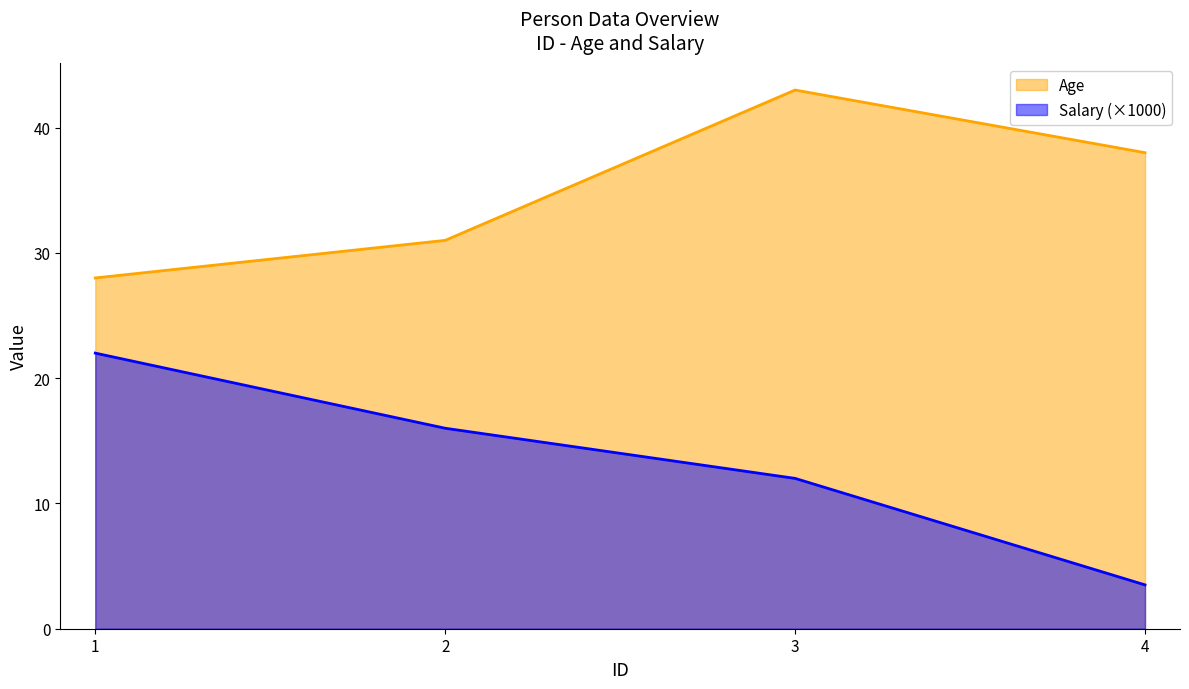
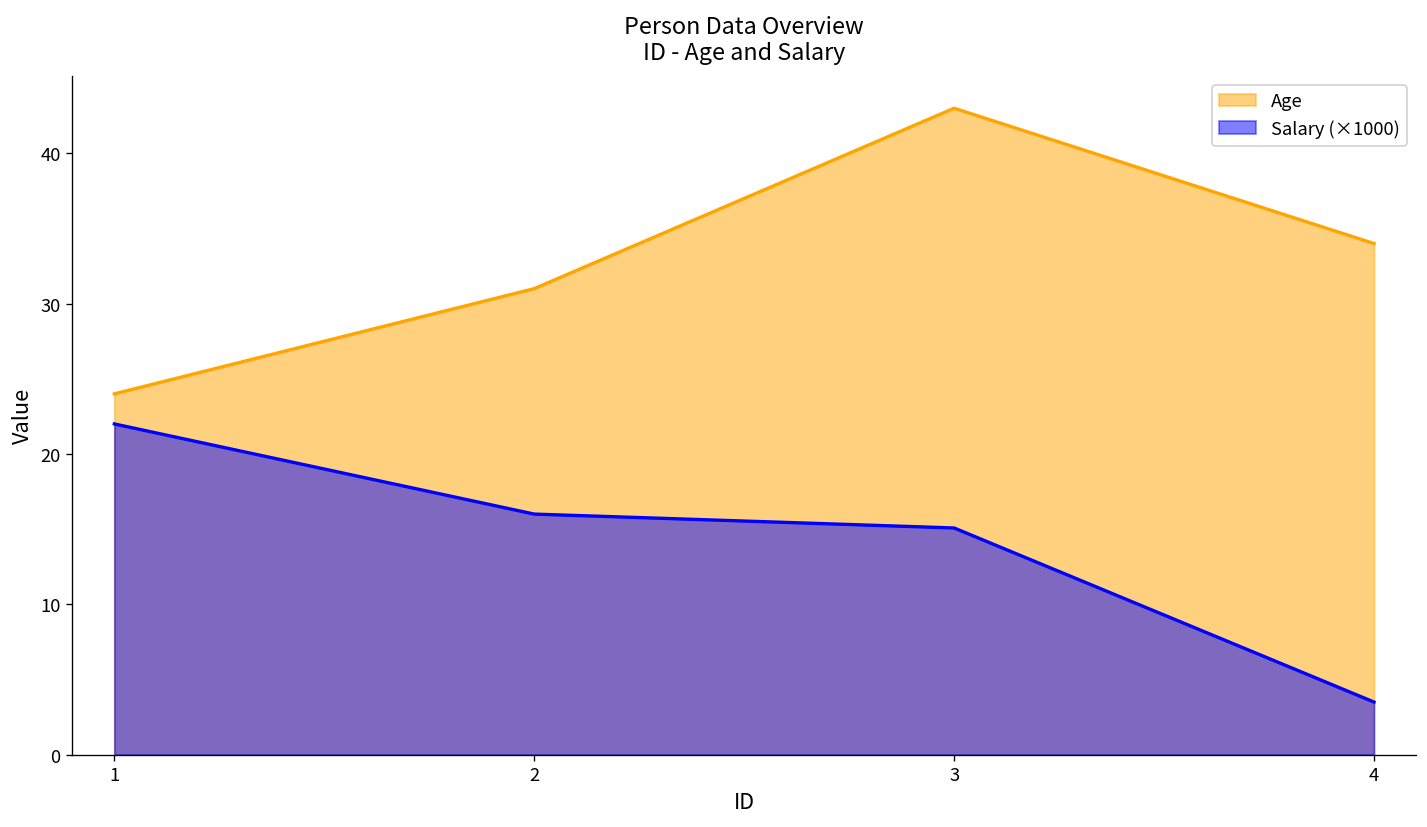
Age, 1: 28 -> 24
Salary (×1000), 3: 12.0 -> 15.1
Age, 4: 38 -> 34
